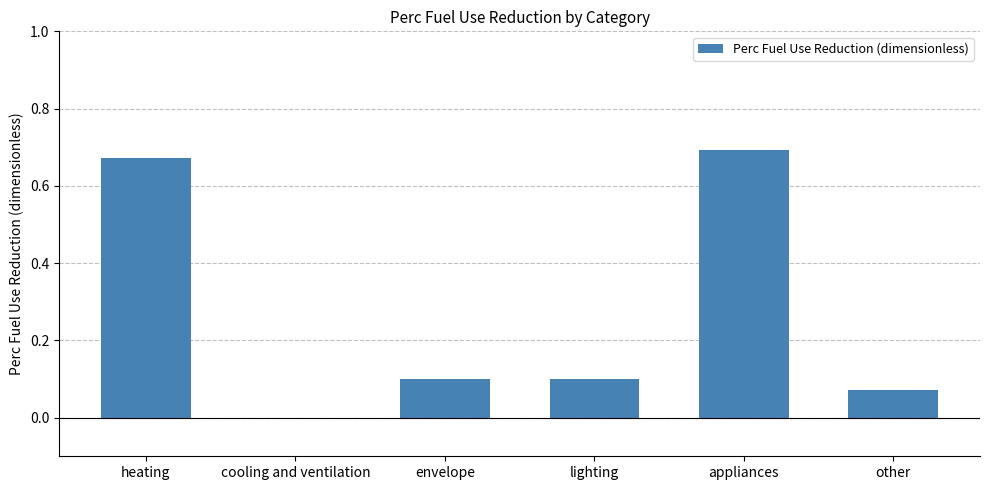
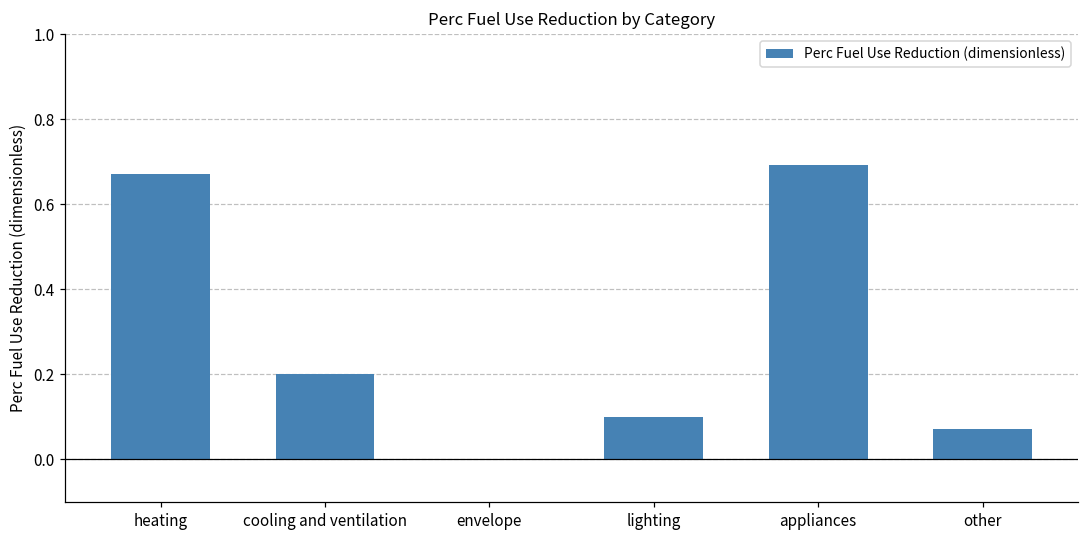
cooling and ventilation: 0.0 -> 0.2
envelope: 0.1 -> 0.0
